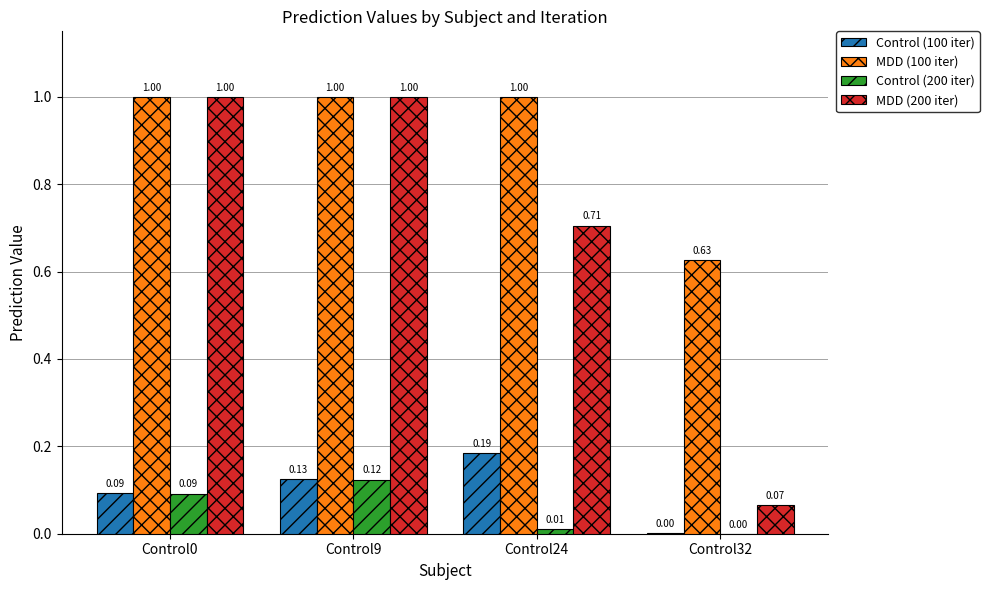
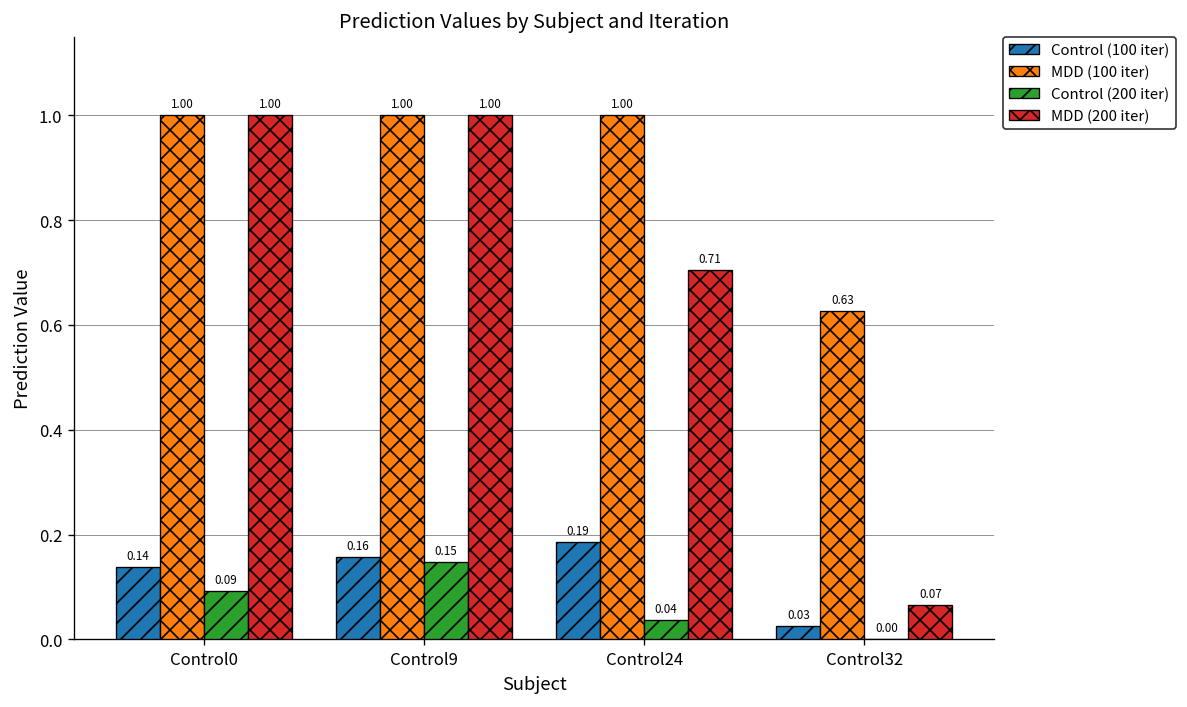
Control (100 iter), Control0: 0.09 -> 0.14
Control (100 iter), Control9: 0.13 -> 0.16
Control (200 iter), Control9: 0.12 -> 0.15
Control (200 iter), Control24: 0.01 -> 0.04
Control (100 iter), Control32: 0.00 -> 0.03
